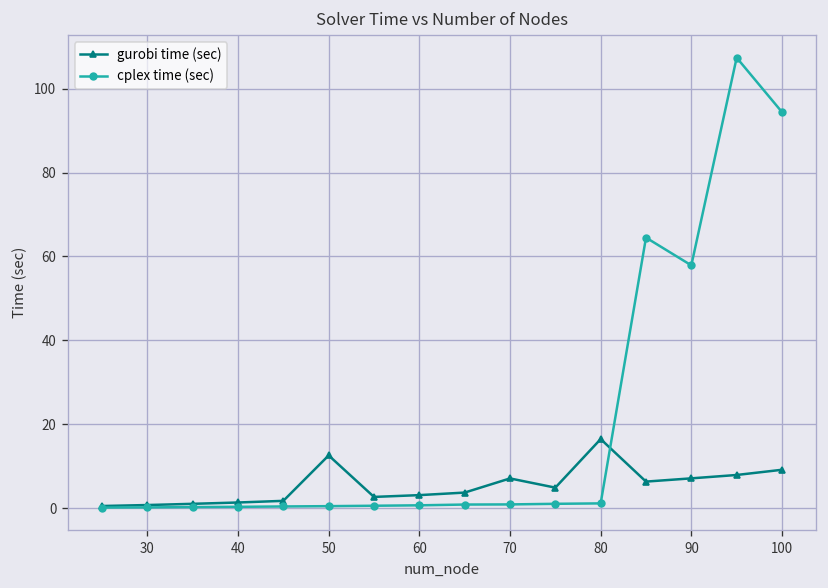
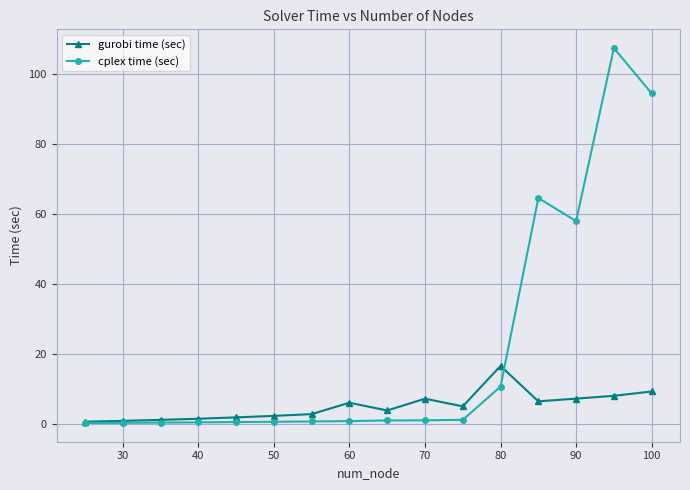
gurobi time (sec), 50: 13 -> 2
gurobi time (sec), 60: 3 -> 6
cplex time (sec), 80: 1 -> 11
